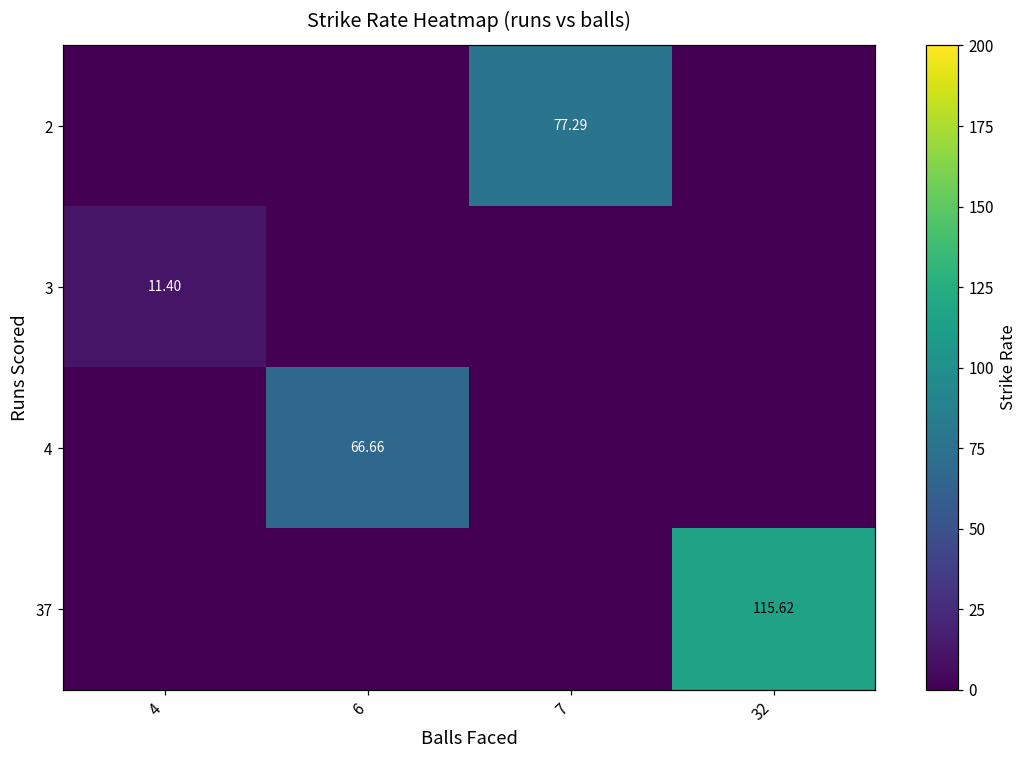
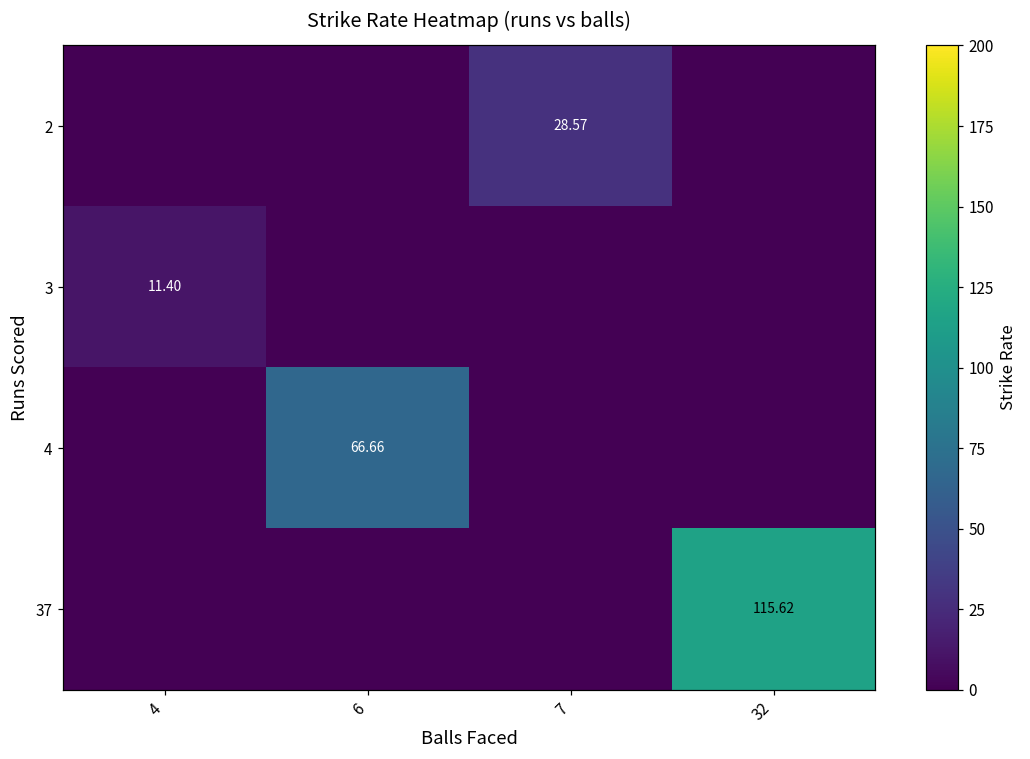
2, 7: 77.29 -> 28.57
